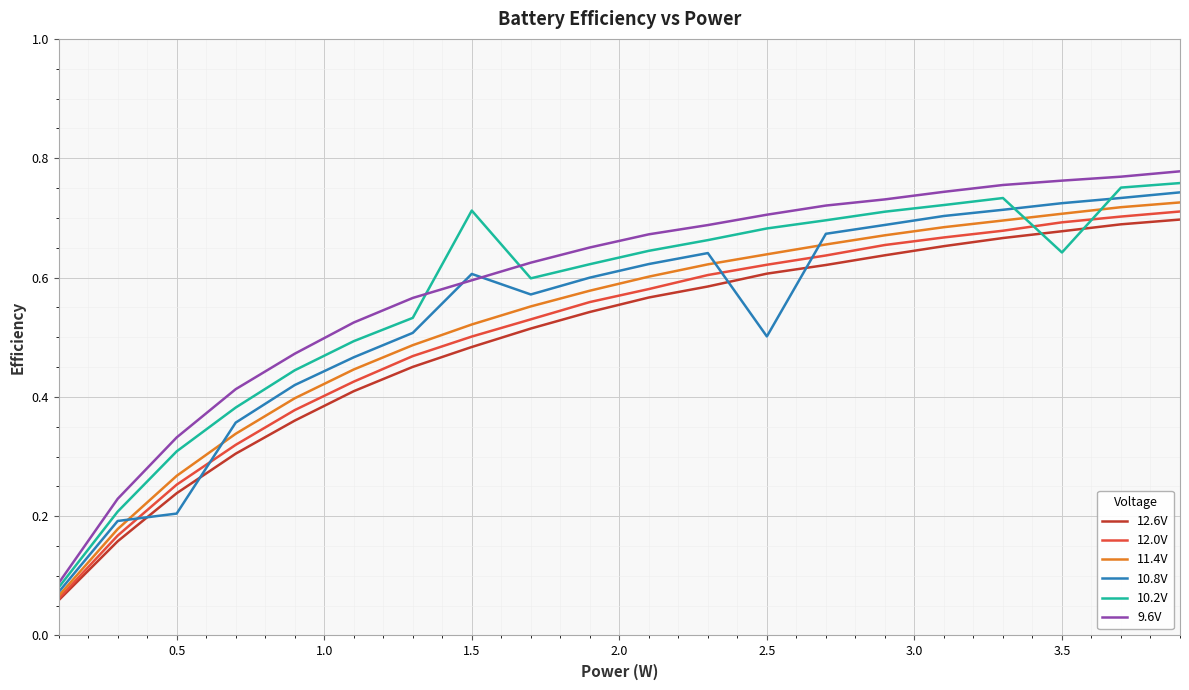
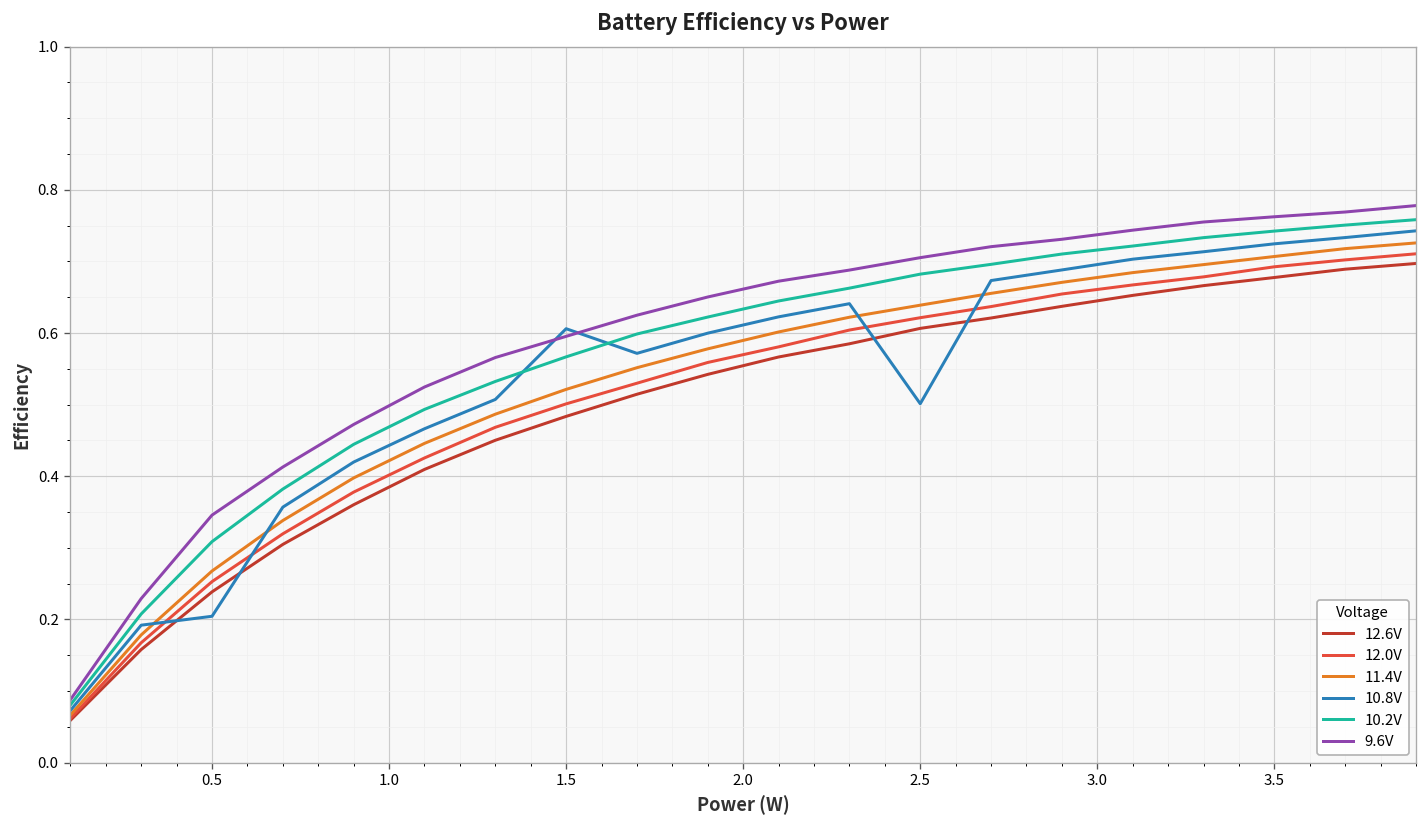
9.6V, 0.5: 0.33 -> 0.35
10.2V, 1.5: 0.71 -> 0.57
10.2V, 3.5: 0.64 -> 0.74
